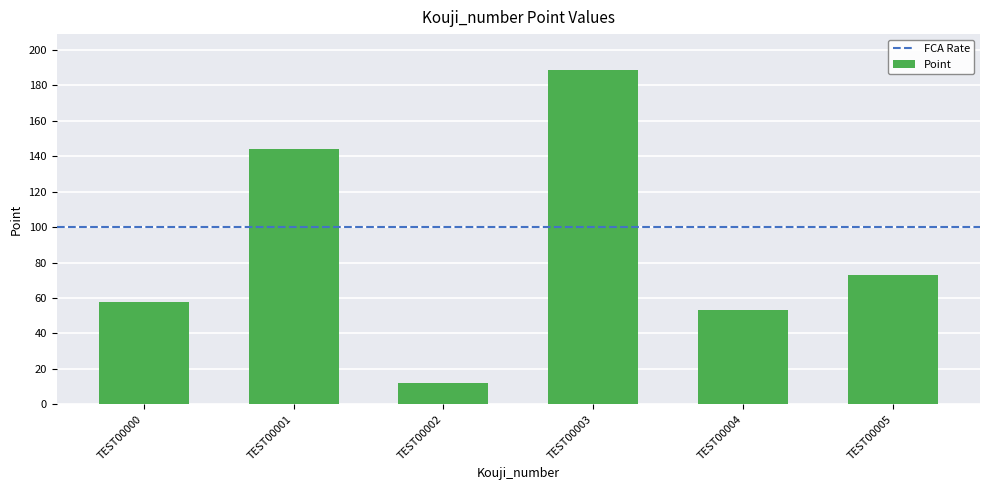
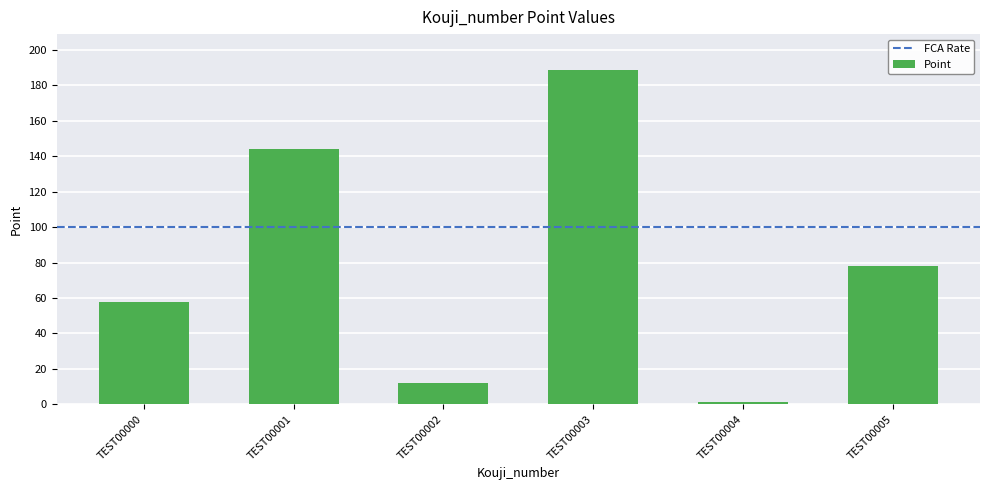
TEST00004: 53 -> 1
TEST00005: 73 -> 78
